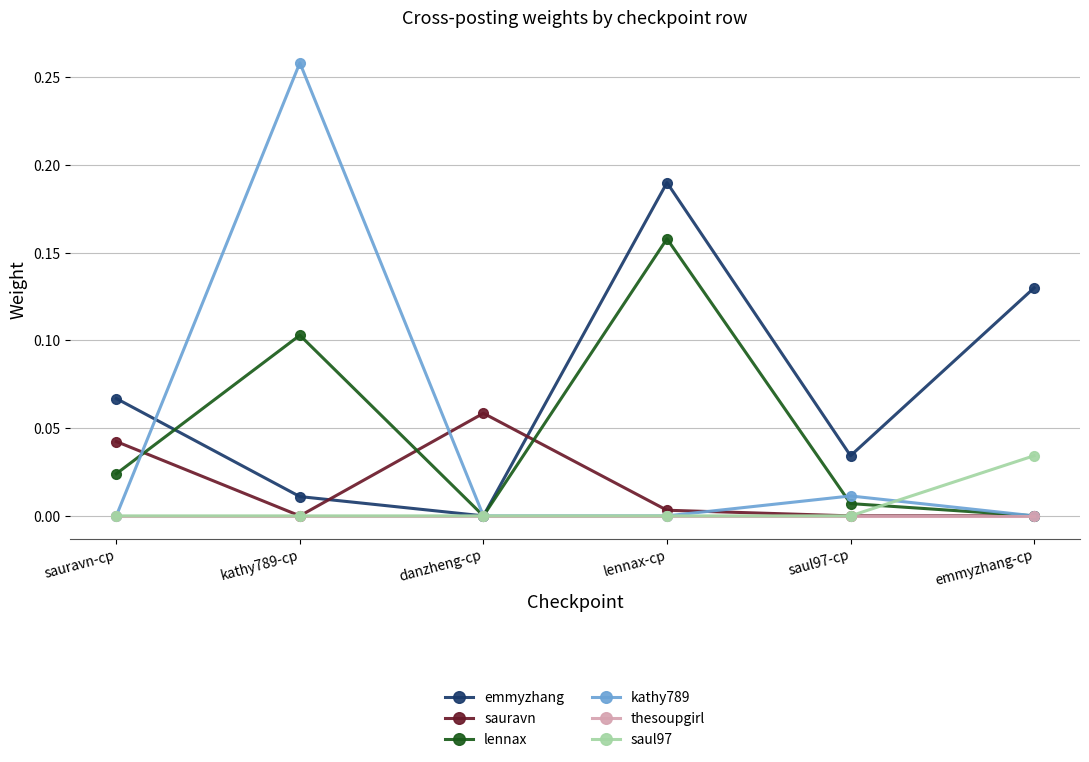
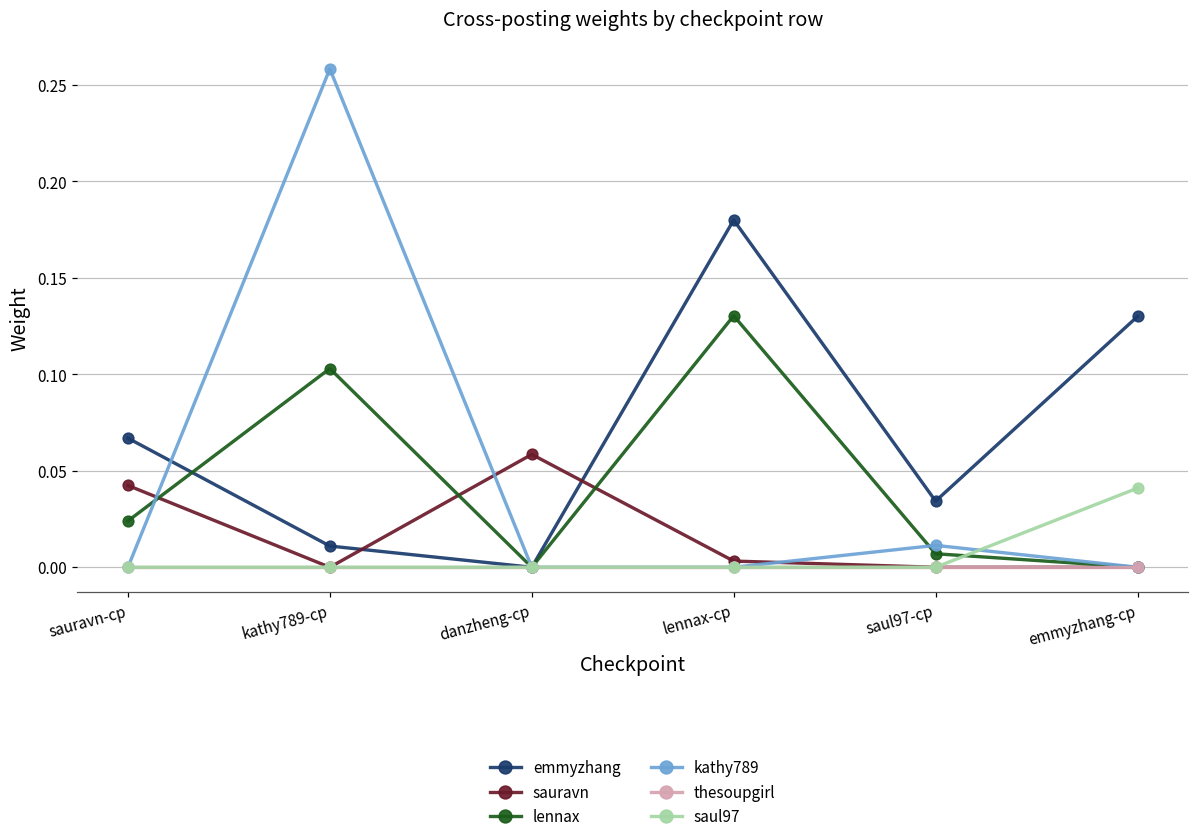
emmyzhang, lennax-cp: 0.19 -> 0.18
lennax, lennax-cp: 0.158 -> 0.130
saul97, emmyzhang-cp: 0.034 -> 0.041
